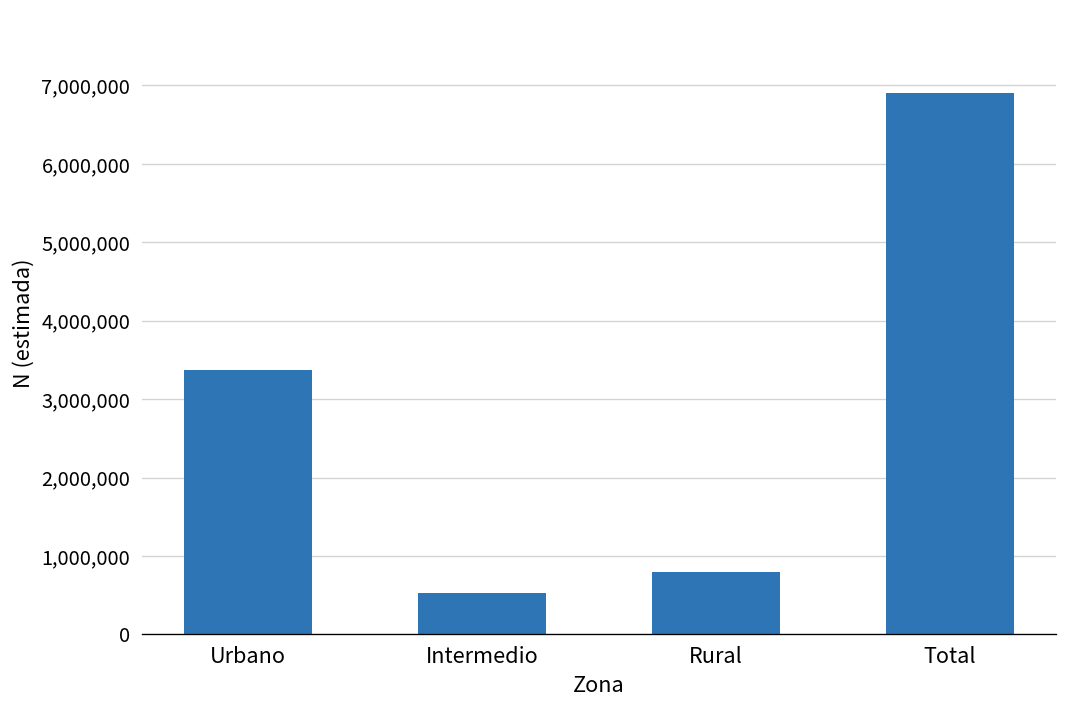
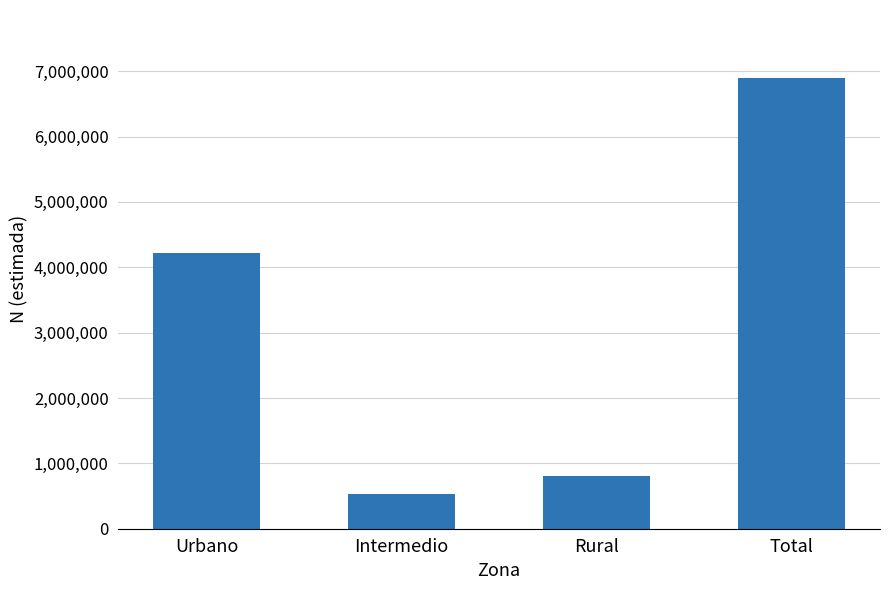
Urbano: 3,400,000 -> 4,200,000
